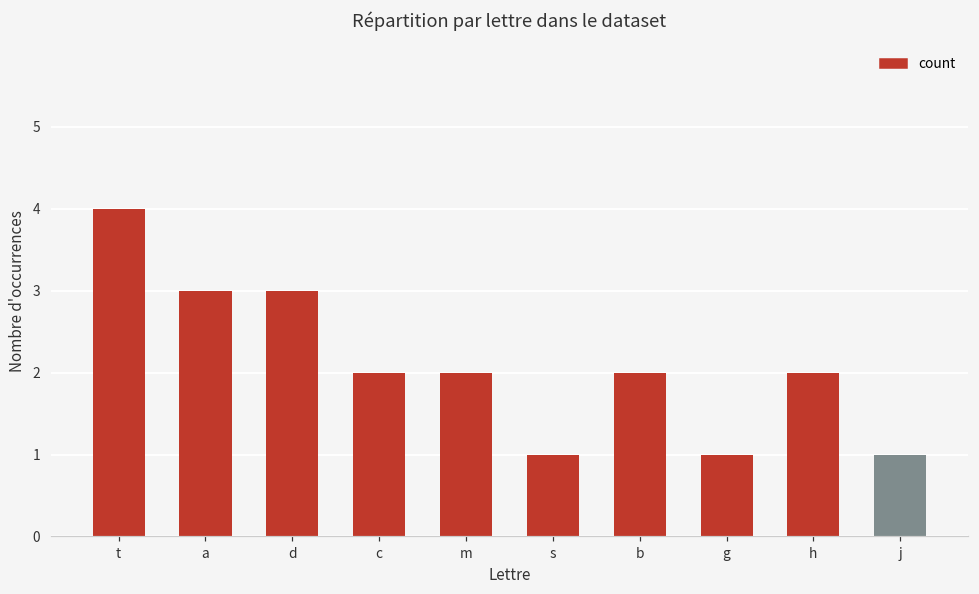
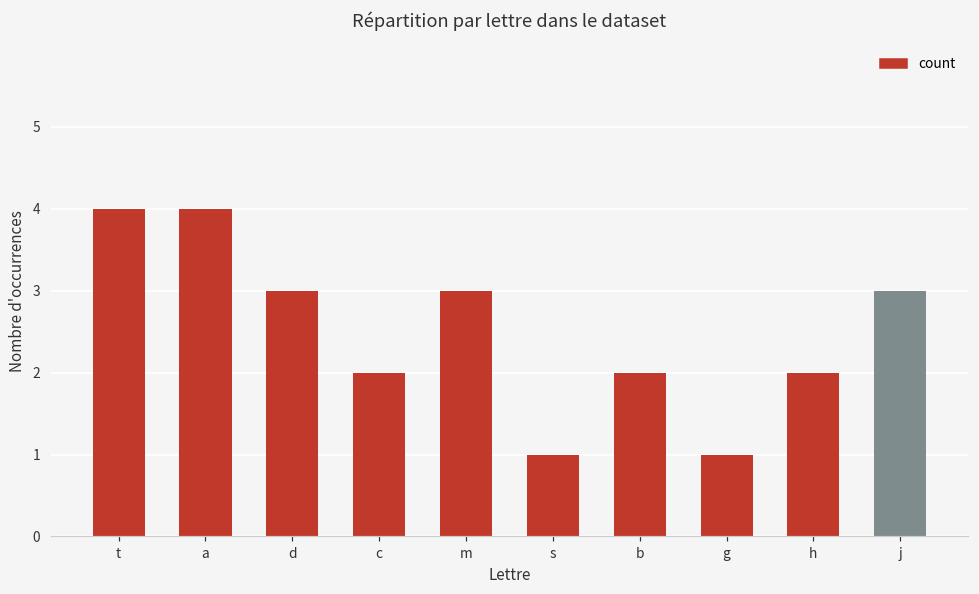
a: 3 -> 4
m: 2 -> 3
j: 1 -> 3
